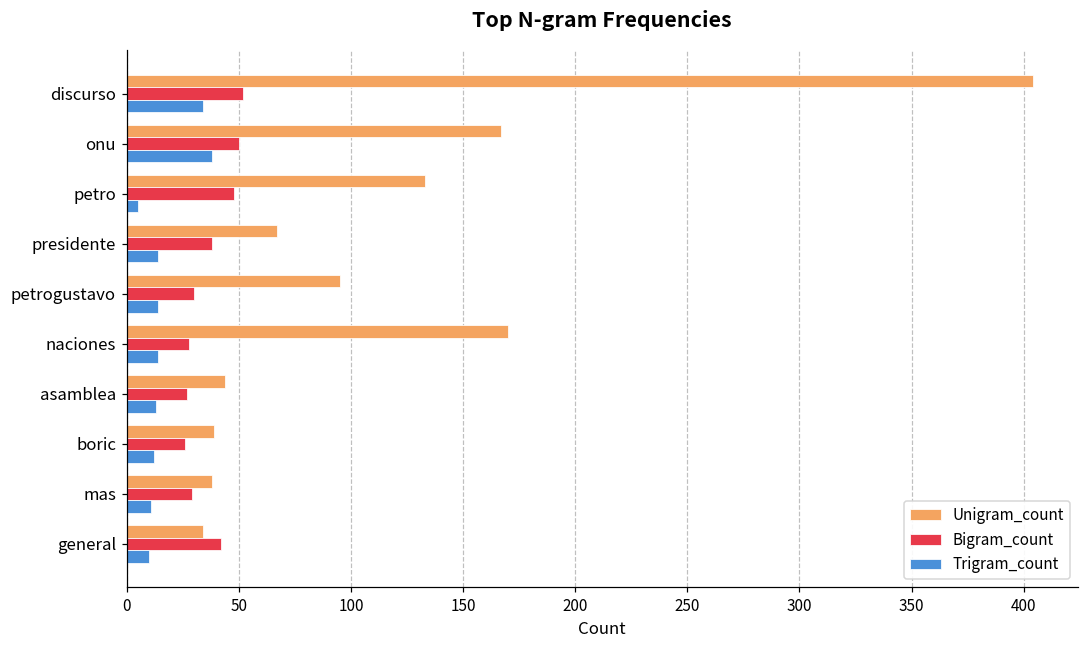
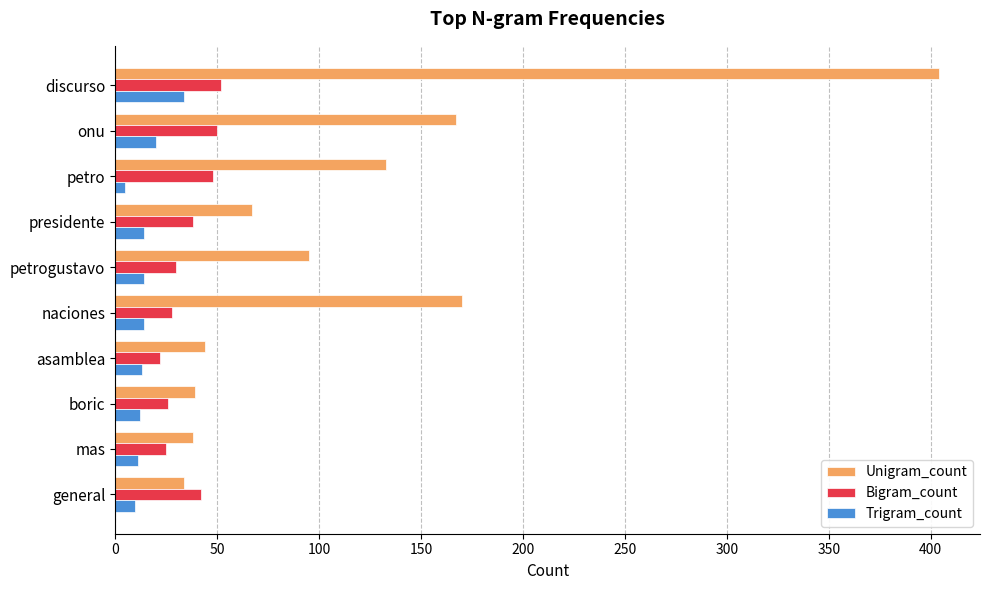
Trigram_count, onu: 38 -> 20
Bigram_count, asamblea: 27 -> 22
Bigram_count, mas: 29 -> 25
